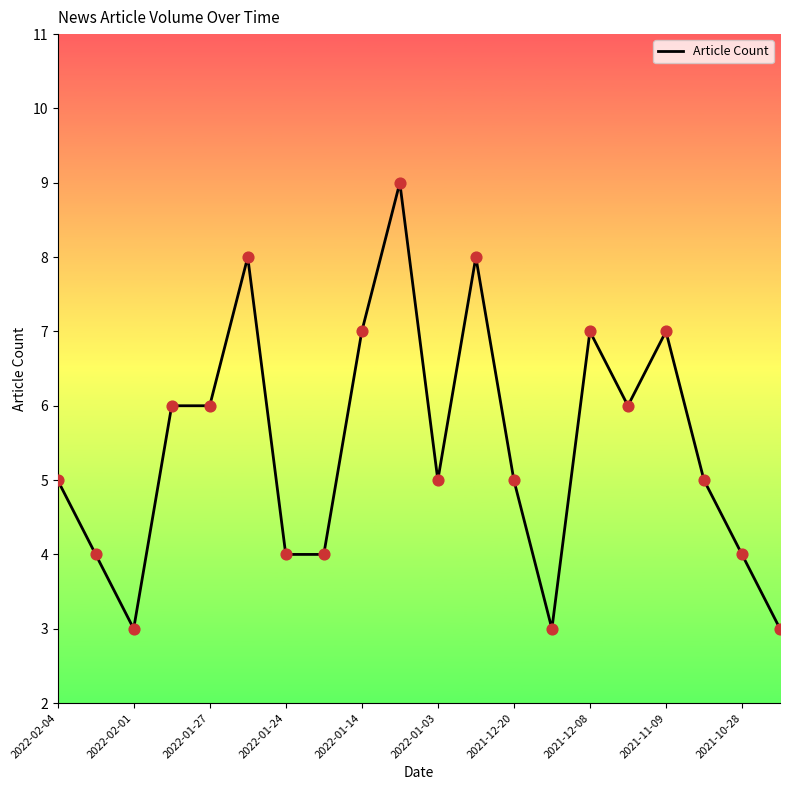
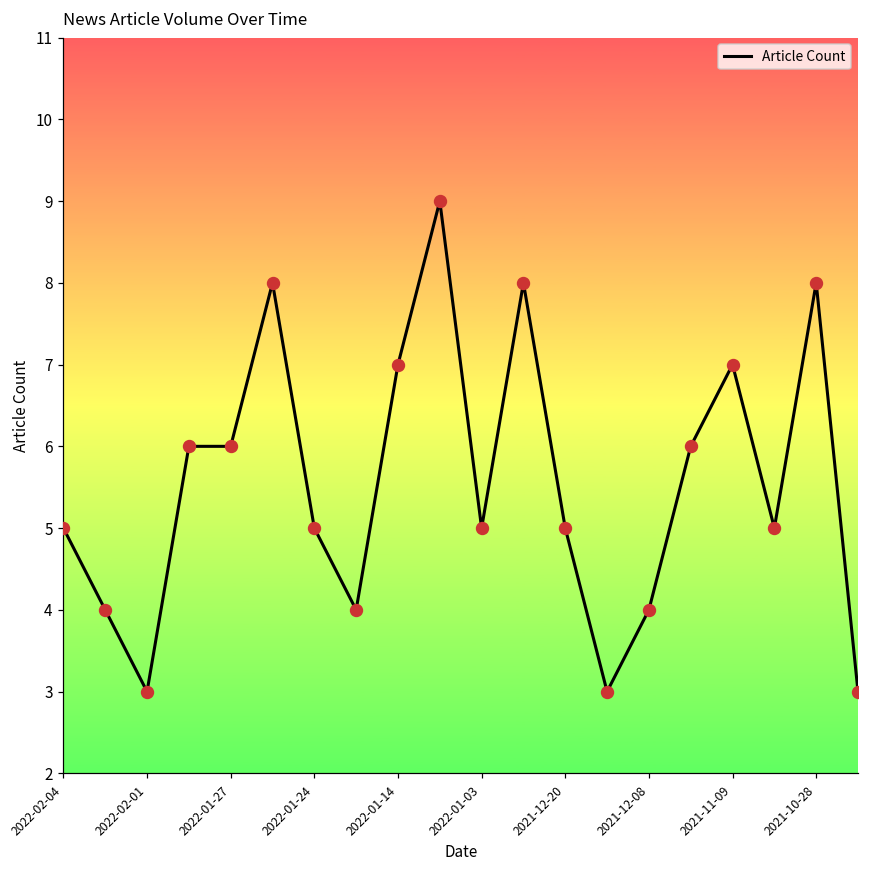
2022-01-24: 4 -> 5
2021-12-08: 7 -> 4
2021-10-28: 4 -> 8
